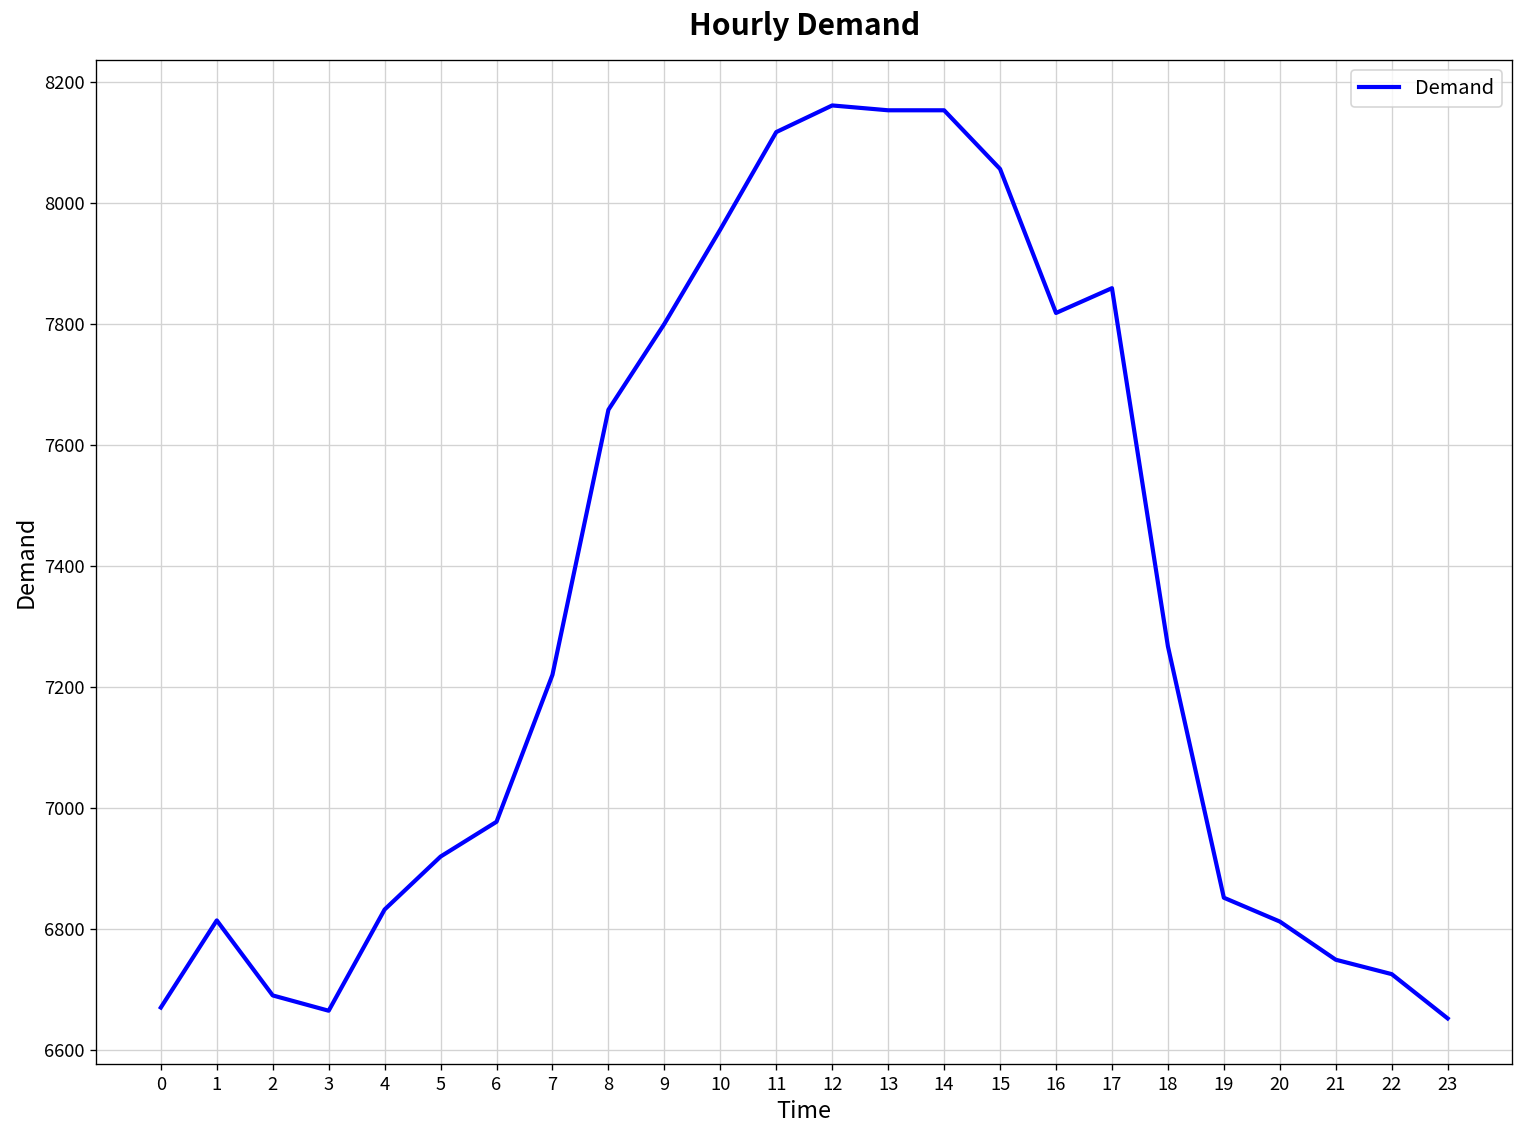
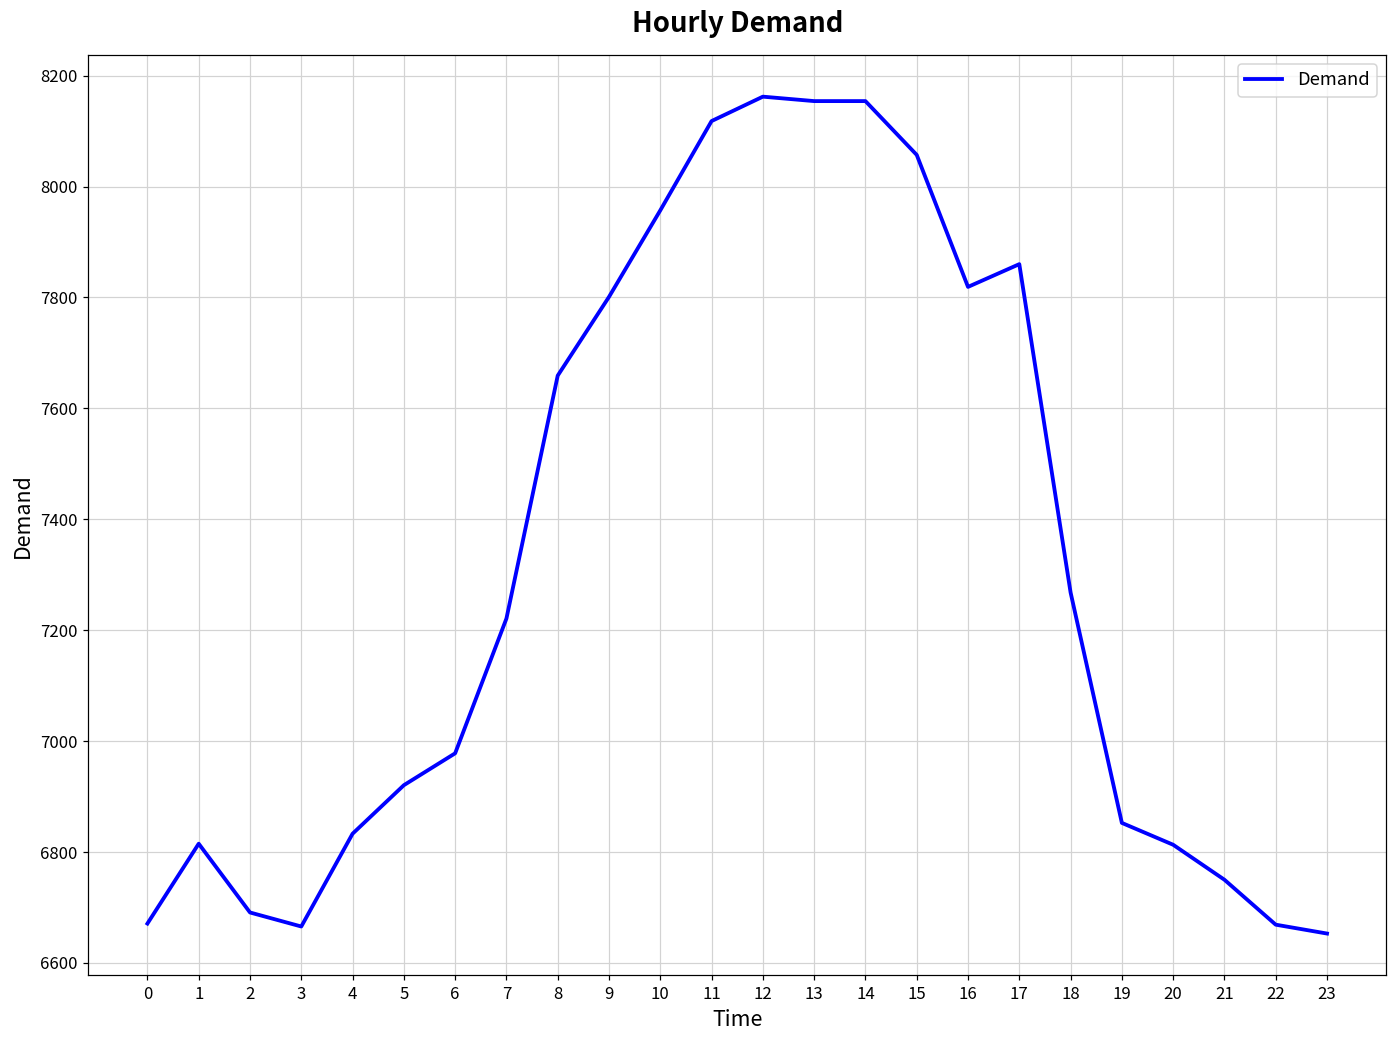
22: 6730 -> 6670
